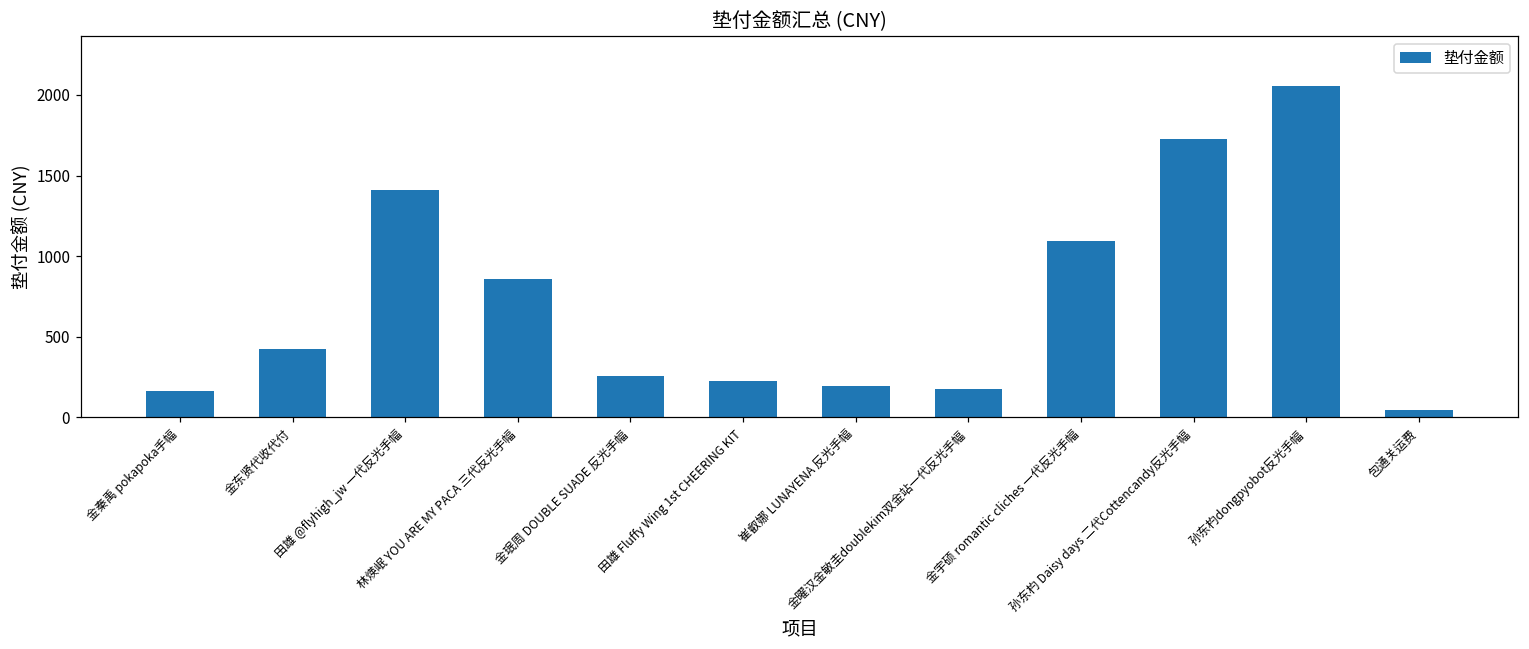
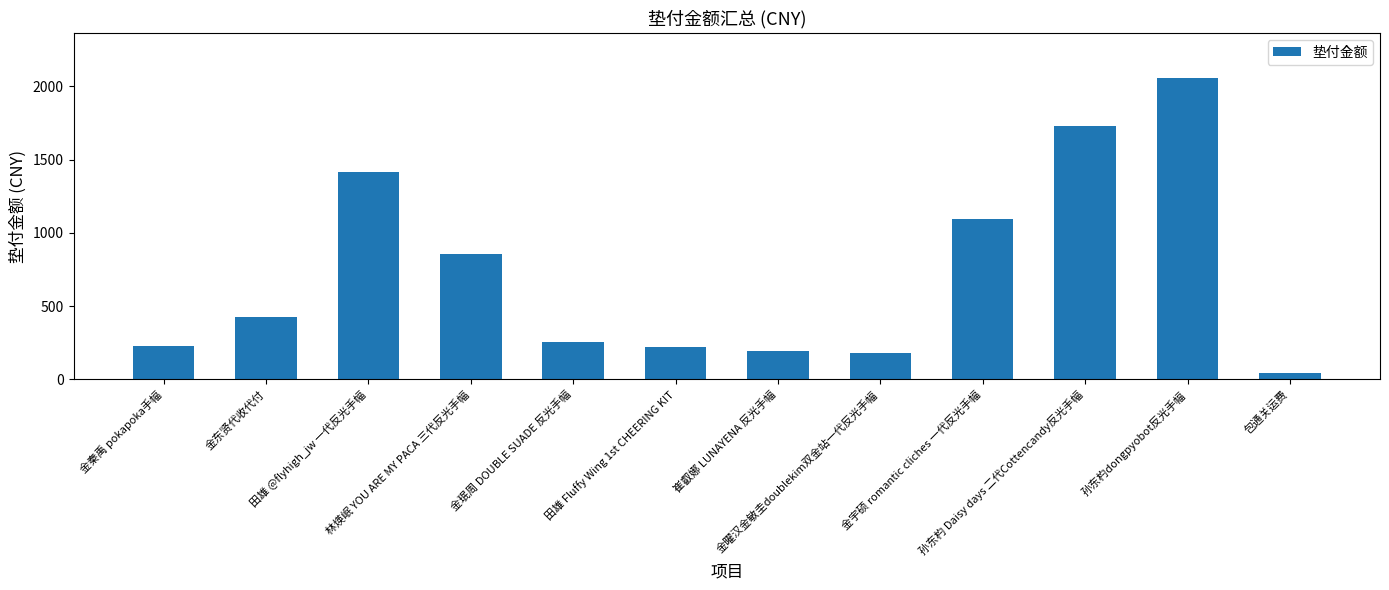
金秦禹 pokapoka手幅: 160 -> 230
